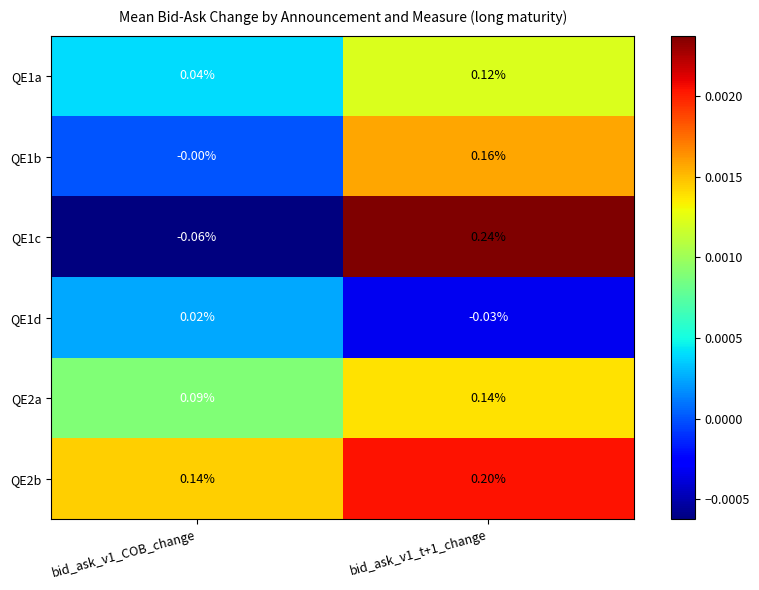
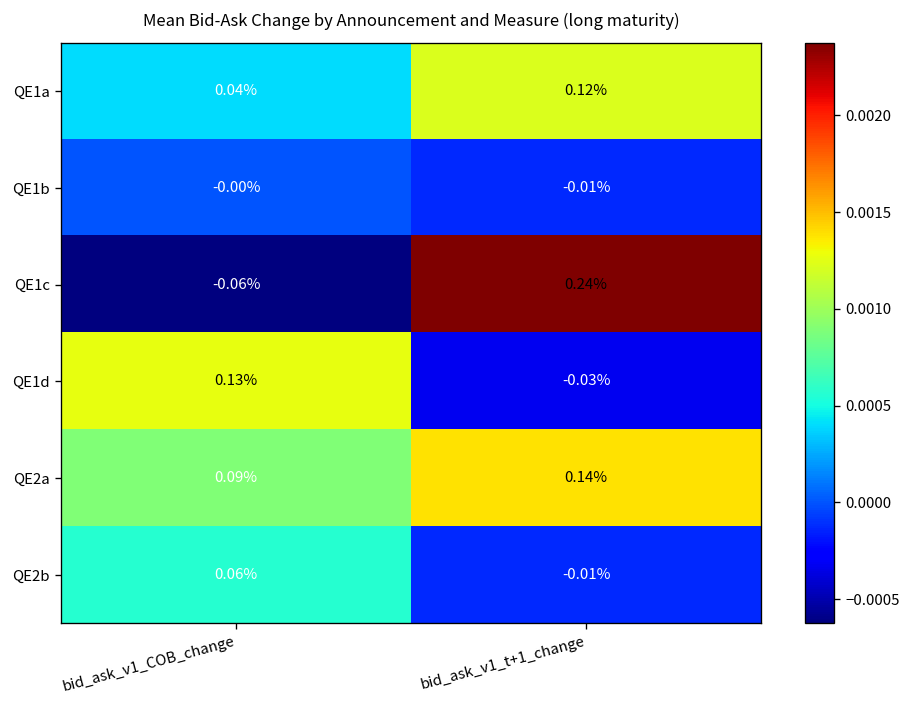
QE1b, bid_ask_v1_t+1_change: 0.16% -> -0.01%
QE1d, bid_ask_v1_COB_change: 0.02% -> 0.13%
QE2b, bid_ask_v1_COB_change: 0.14% -> 0.06%
QE2b, bid_ask_v1_t+1_change: 0.20% -> -0.01%
